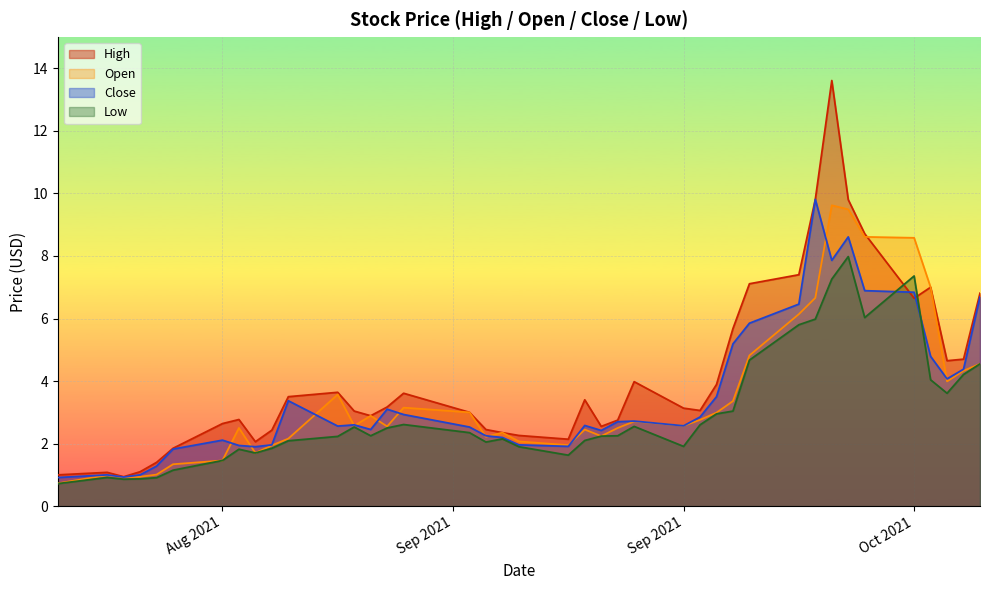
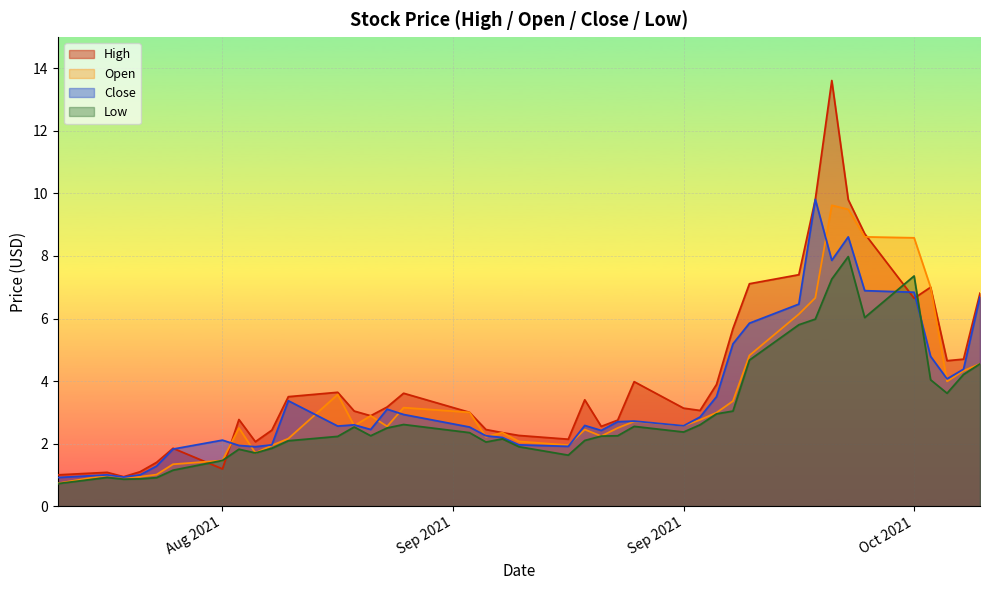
High, Aug 2021: 2.6 -> 1.2
Low, Sep 2021: 1.9 -> 2.4
